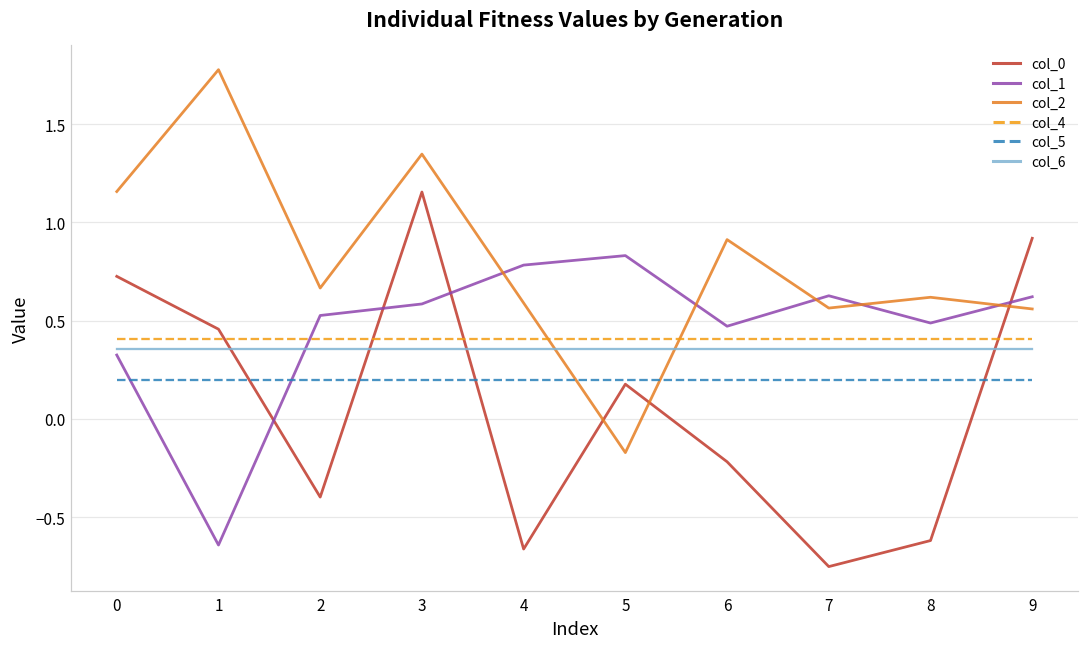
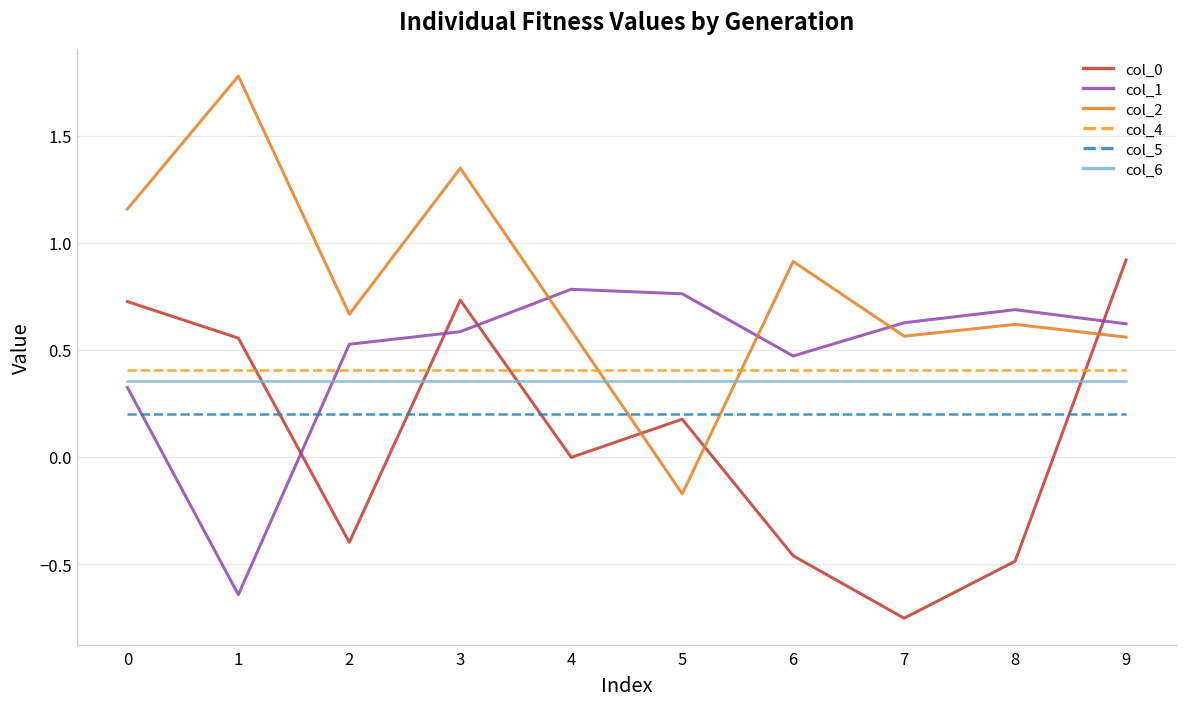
col_0, 1: 0.46 -> 0.55
col_0, 3: 1.15 -> 0.73
col_0, 4: -0.66 -> 0.00
col_1, 5: 0.83 -> 0.76
col_0, 6: -0.22 -> -0.46
col_0, 8: -0.62 -> -0.49
col_1, 8: 0.49 -> 0.69
